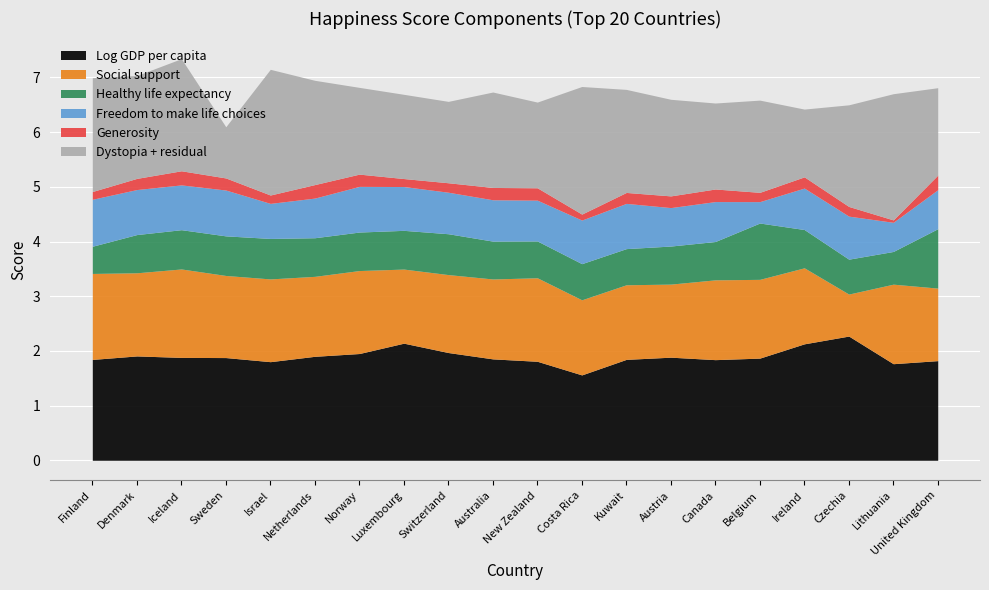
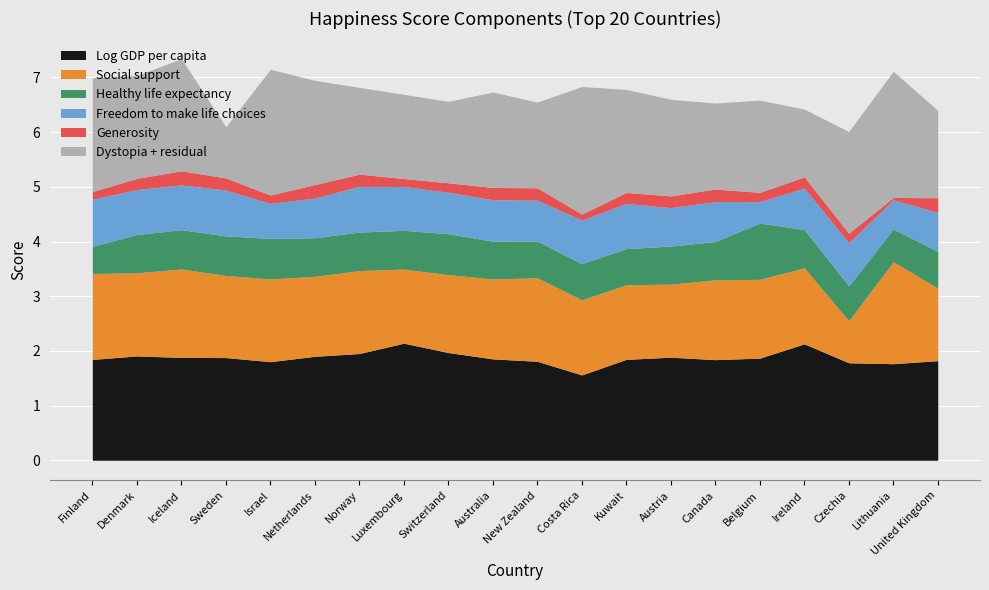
Log GDP per capita, Czechia: 2.3 -> 1.8
Social support, Lithuania: 1.5 -> 1.9
Healthy life expectancy, United Kingdom: 1.1 -> 0.7
